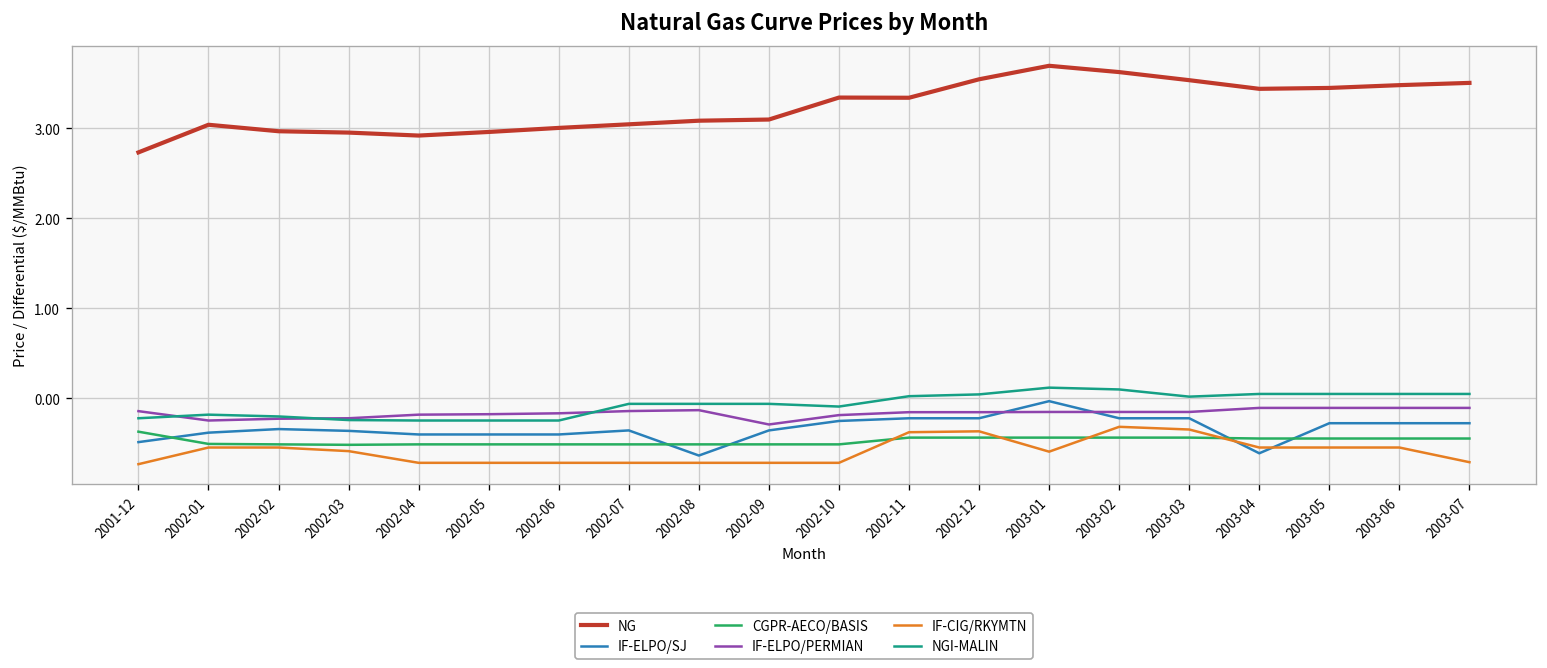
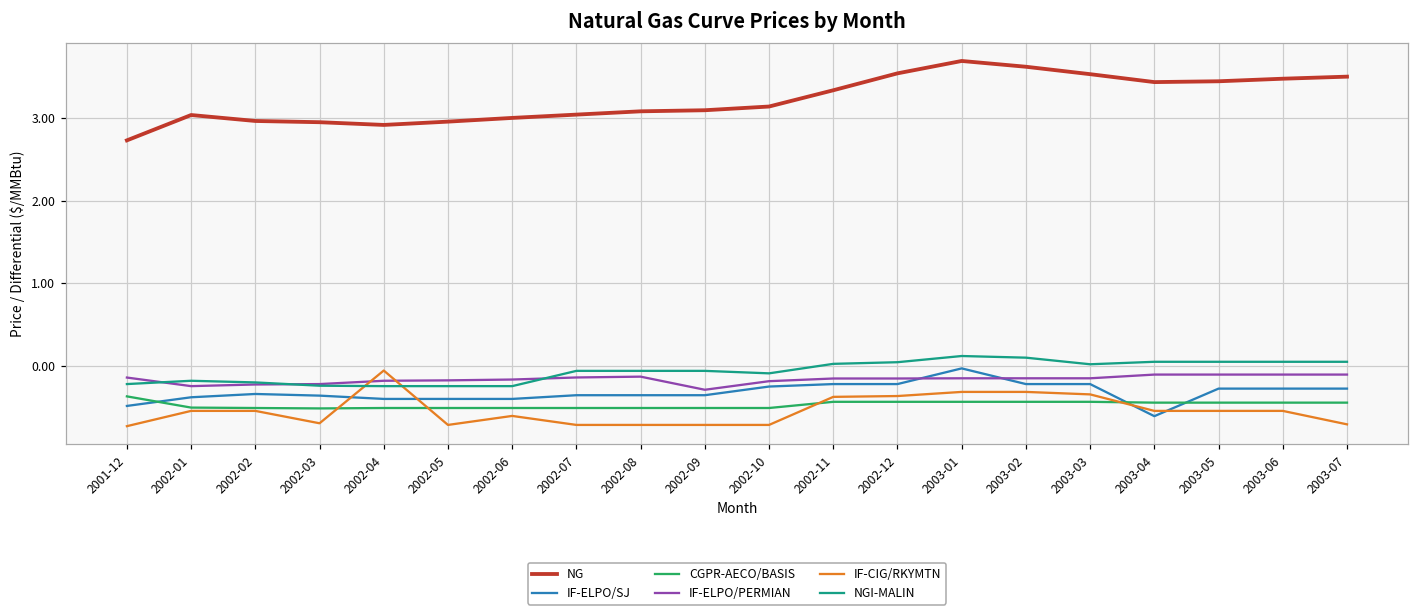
IF-CIG/RKYMTN, 2002-03: -0.6 -> -0.7
IF-CIG/RKYMTN, 2002-04: -0.7 -> -0.1
IF-CIG/RKYMTN, 2002-06: -0.7 -> -0.6
IF-ELPO/SJ, 2002-08: -0.6 -> -0.4
NG, 2002-10: 3.3 -> 3.1
IF-CIG/RKYMTN, 2003-01: -0.6 -> -0.3
